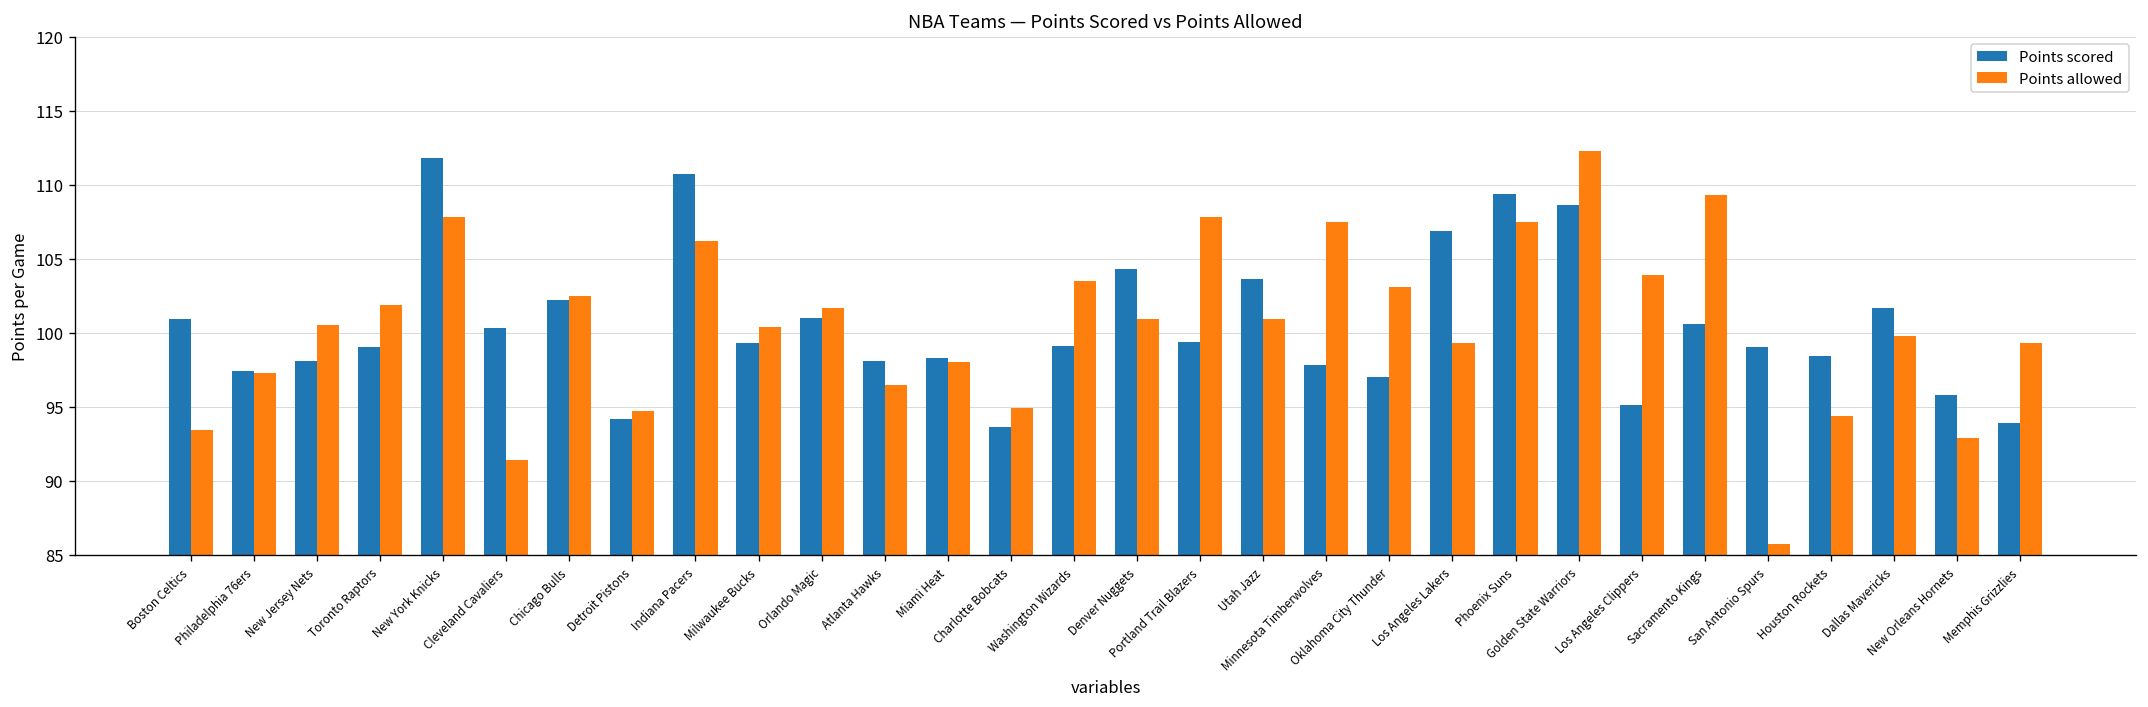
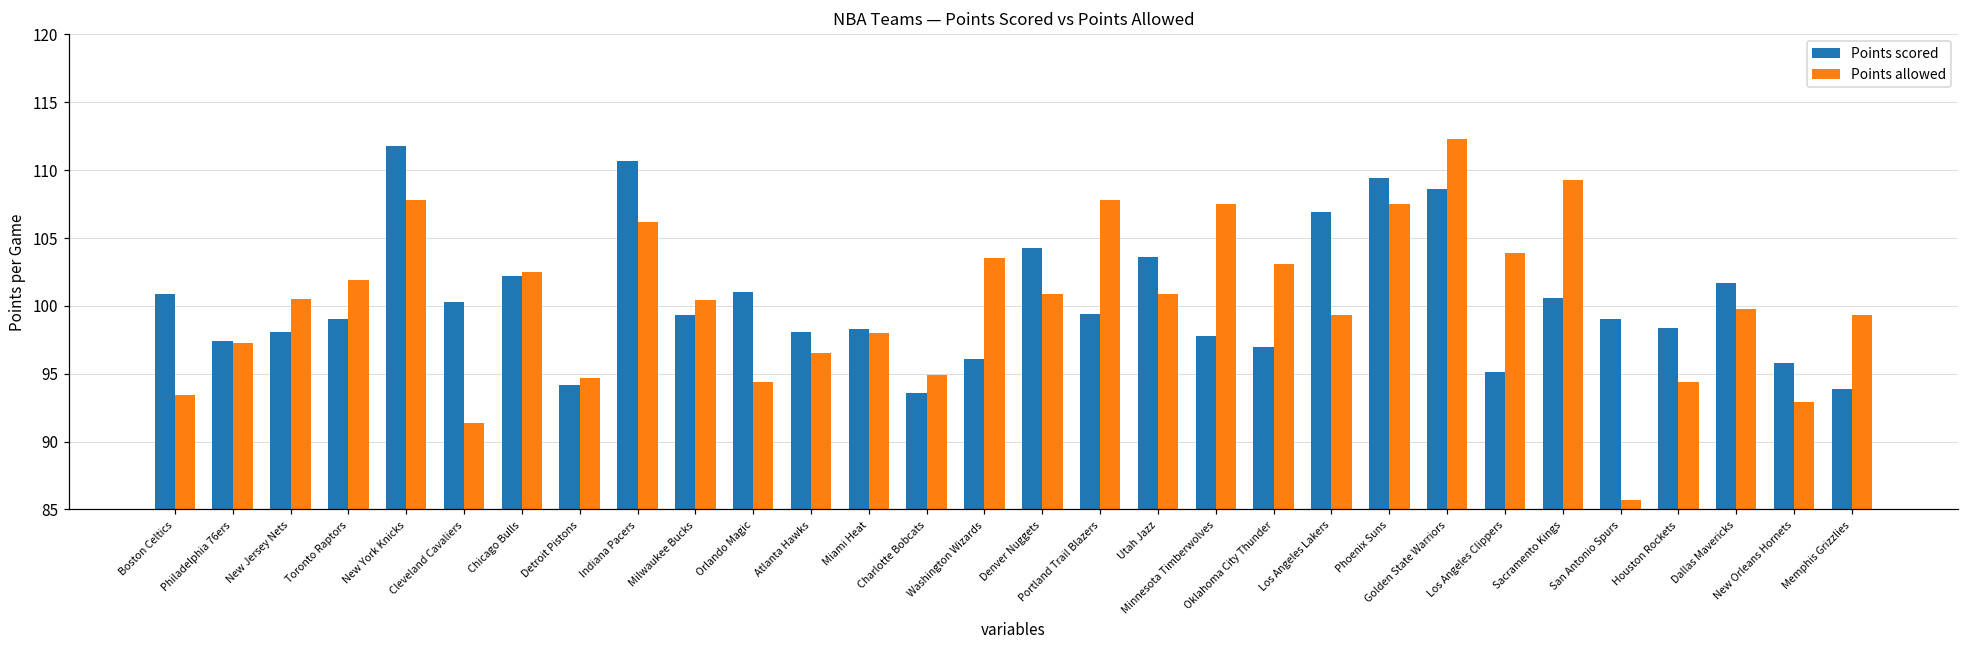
Points allowed, Orlando Magic: 101.7 -> 94.4
Points scored, Washington Wizards: 99.1 -> 96.1
